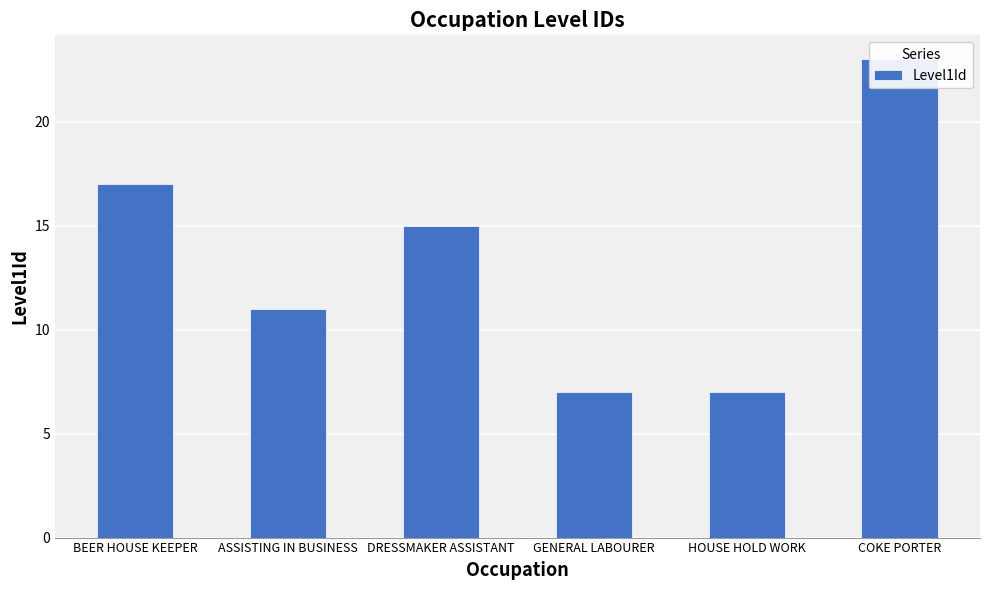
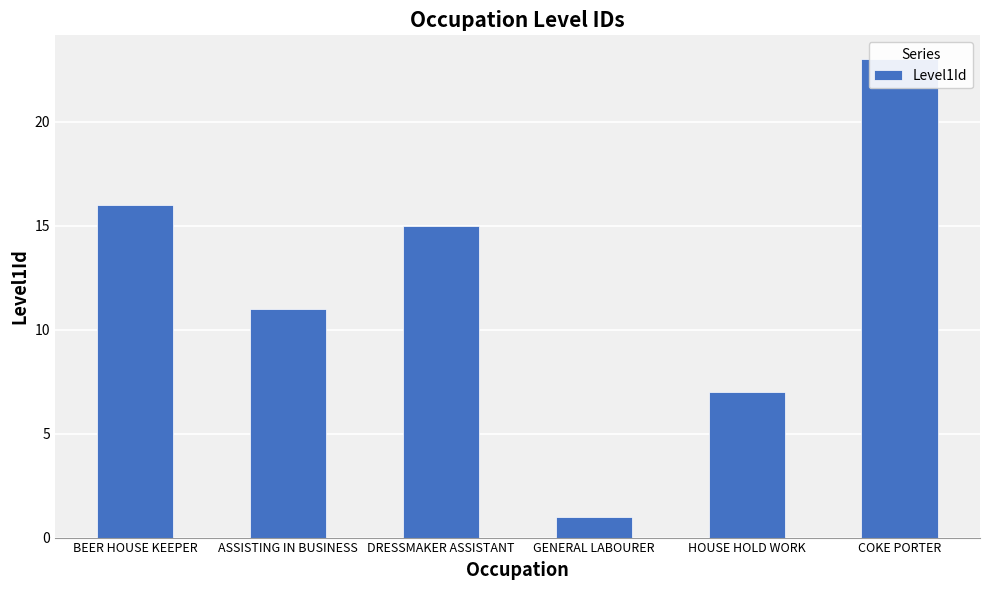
BEER HOUSE KEEPER: 17 -> 16
GENERAL LABOURER: 7 -> 1
